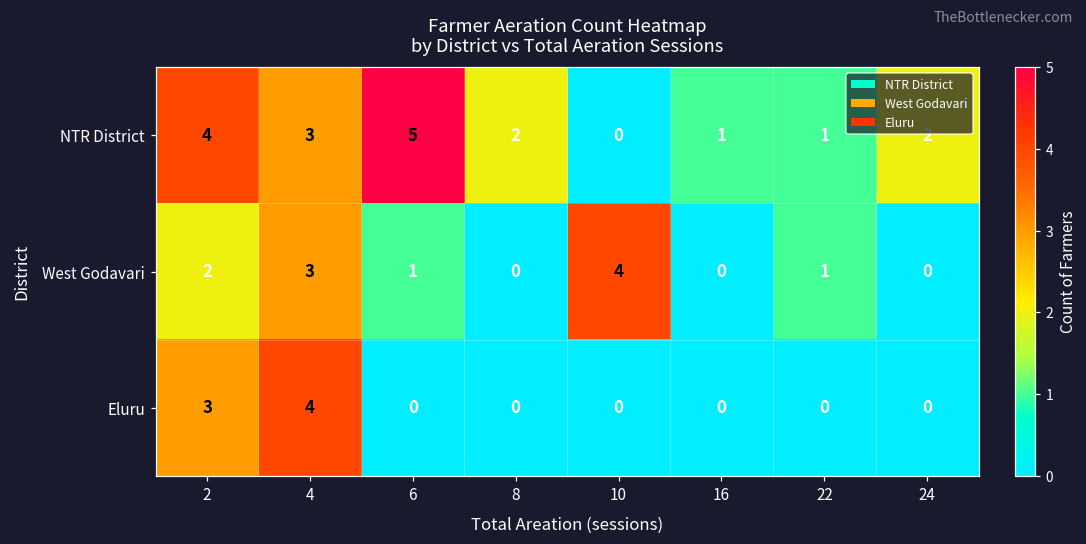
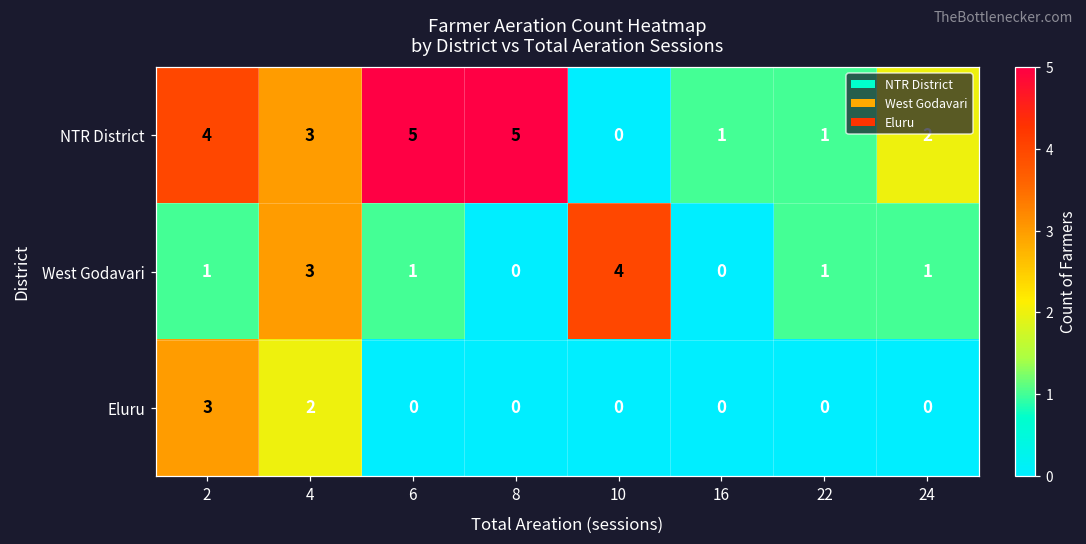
NTR District, 8: 2 -> 5
West Godavari, 2: 2 -> 1
West Godavari, 24: 0 -> 1
Eluru, 4: 4 -> 2
